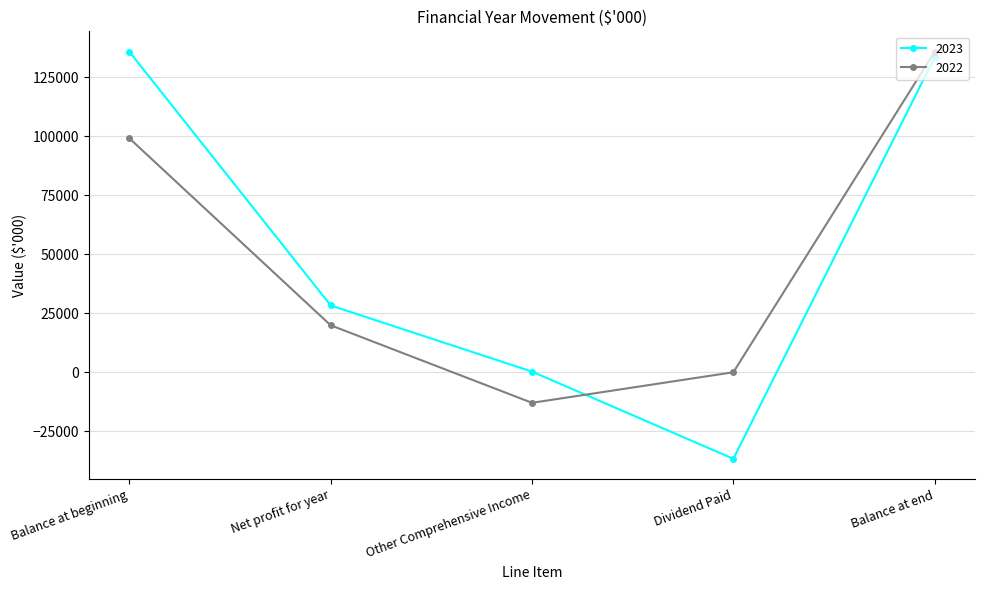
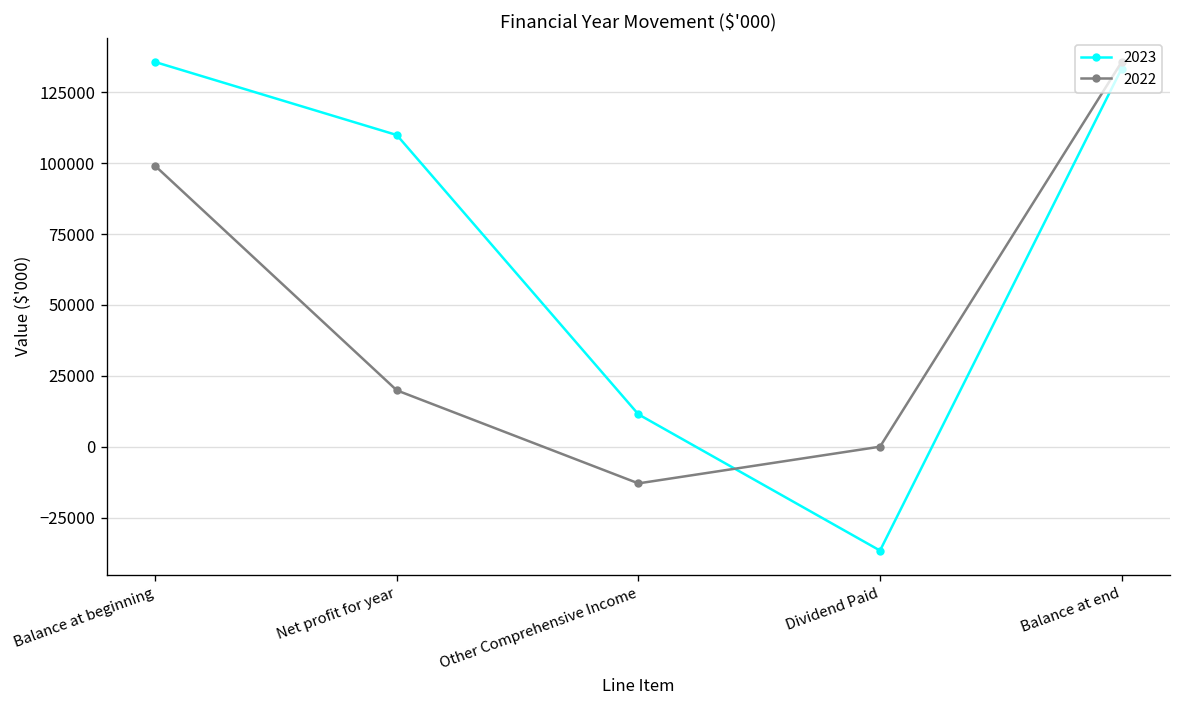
2023, Net profit for year: 28000 -> 110000
2023, Other Comprehensive Income: 0 -> 11000
